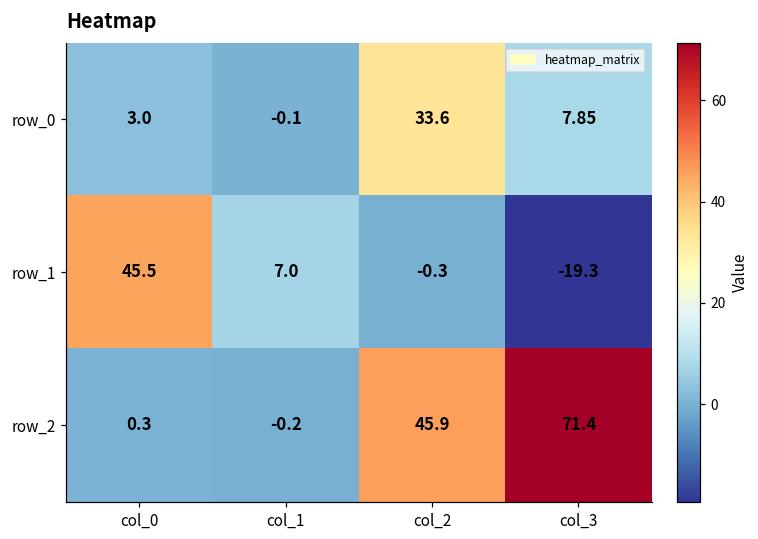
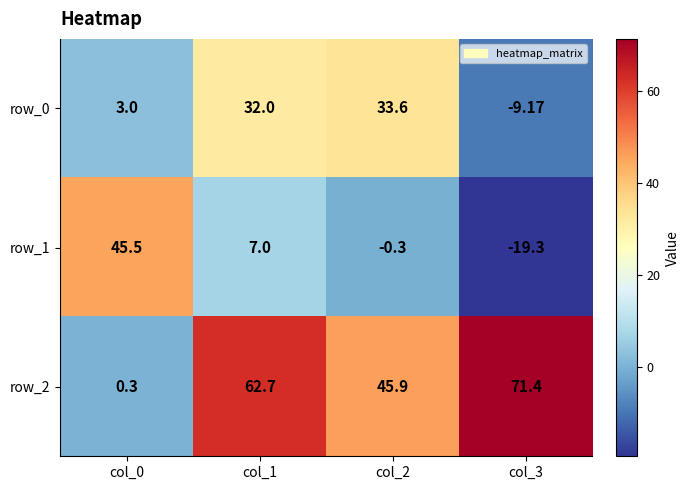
row_0, col_1: -0.1 -> 32.0
row_0, col_3: 7.85 -> -9.17
row_2, col_1: -0.2 -> 62.7
